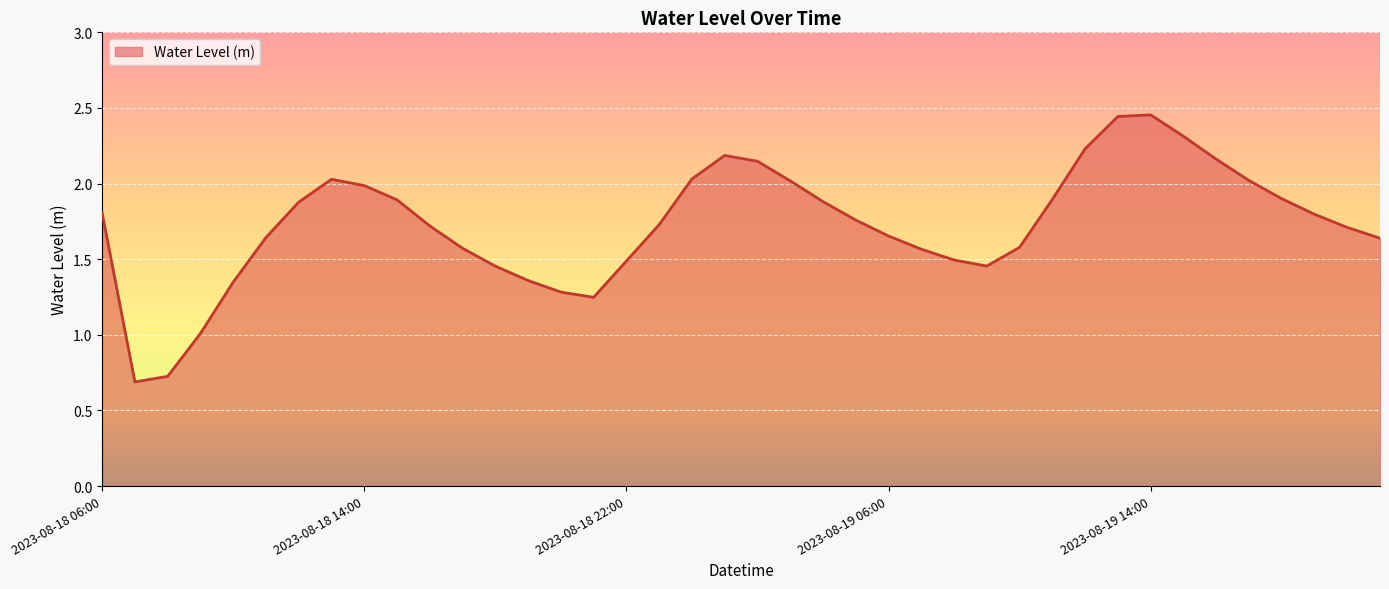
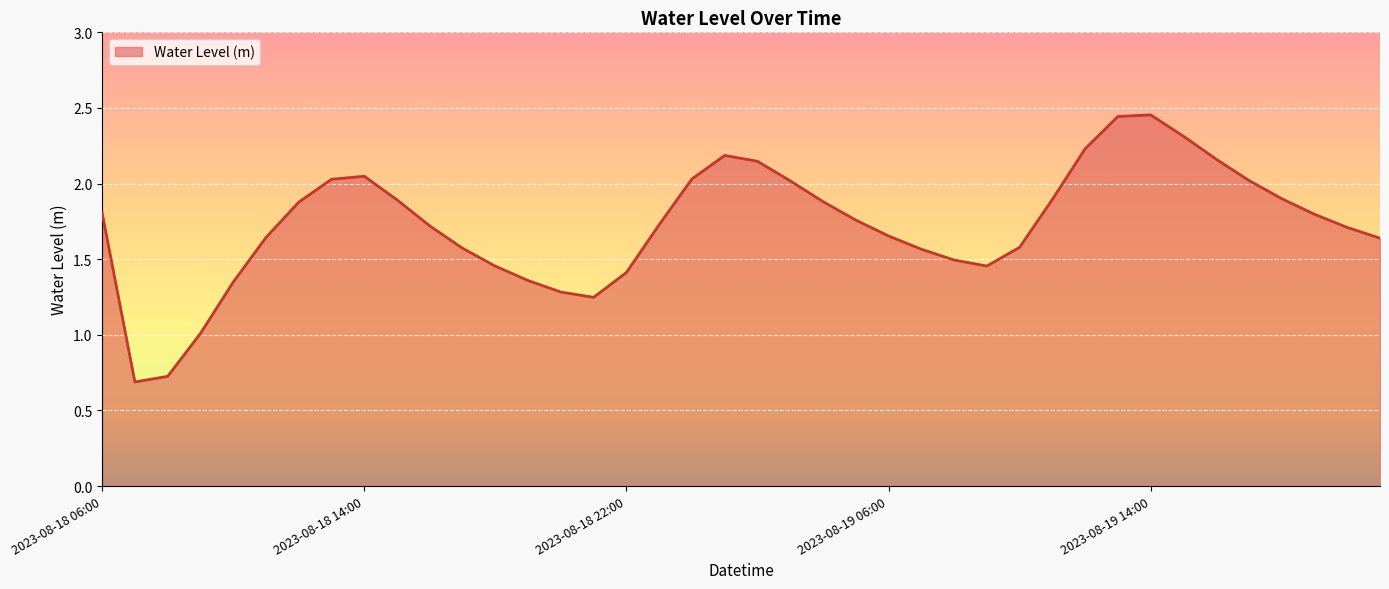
2023-08-18 14:00: 1.99 -> 2.05
2023-08-18 22:00: 1.49 -> 1.41
